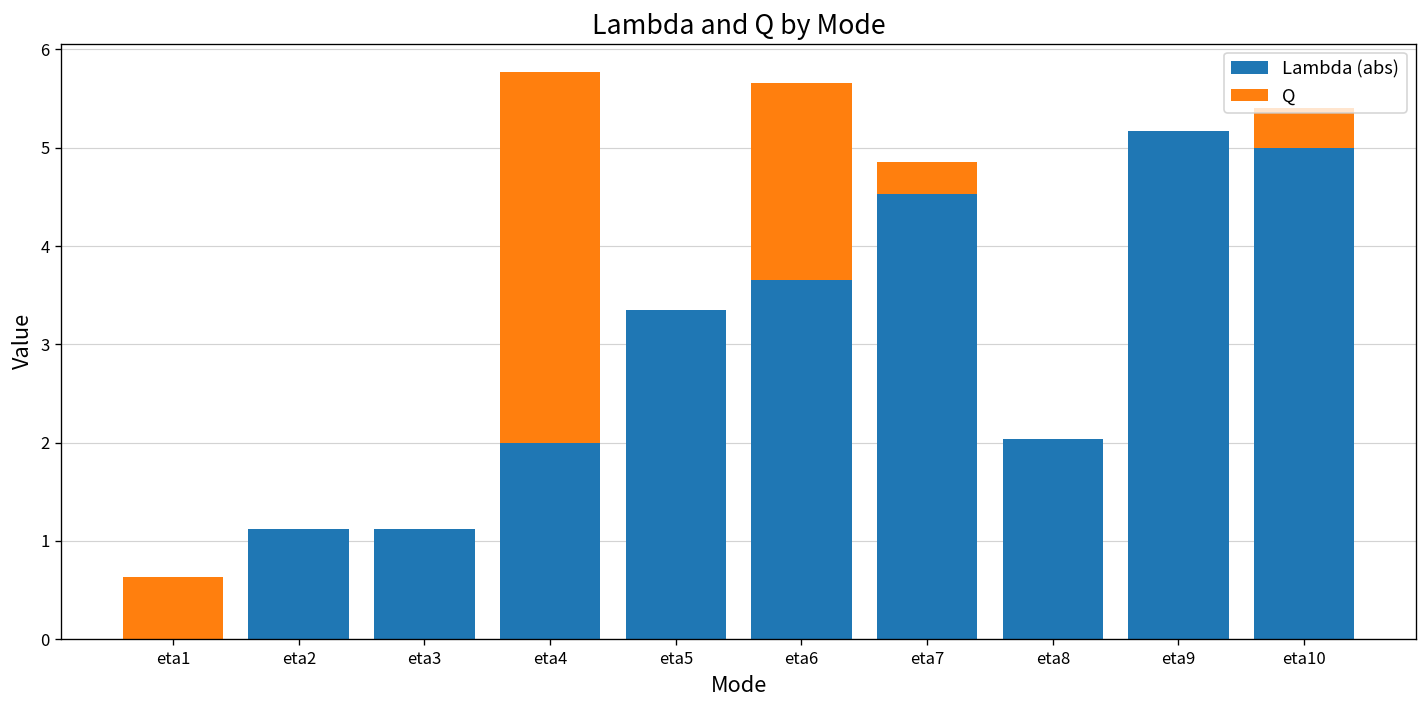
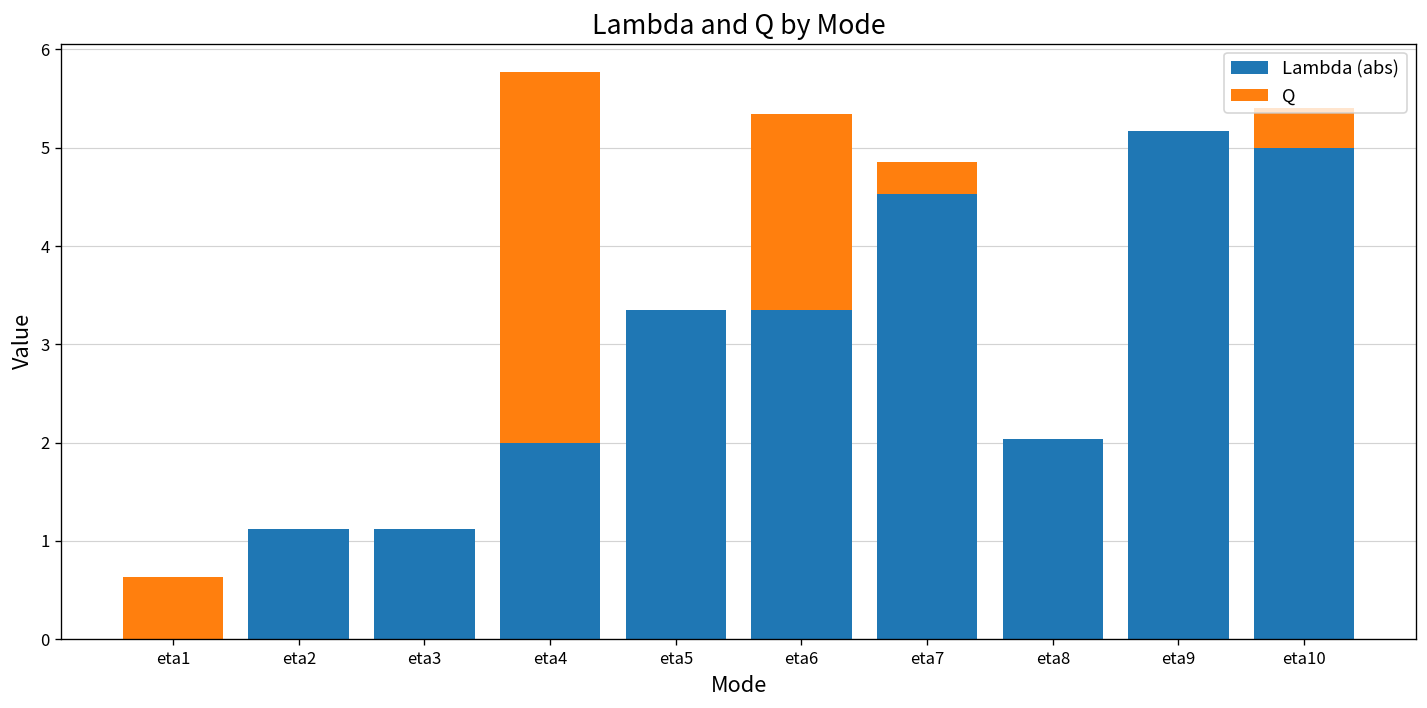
Lambda (abs), eta6: 3.7 -> 3.3
